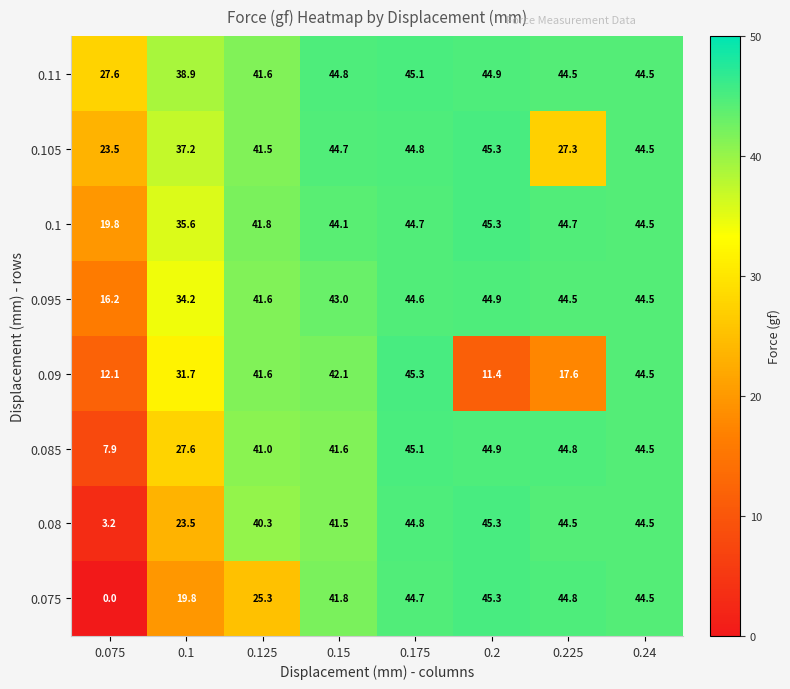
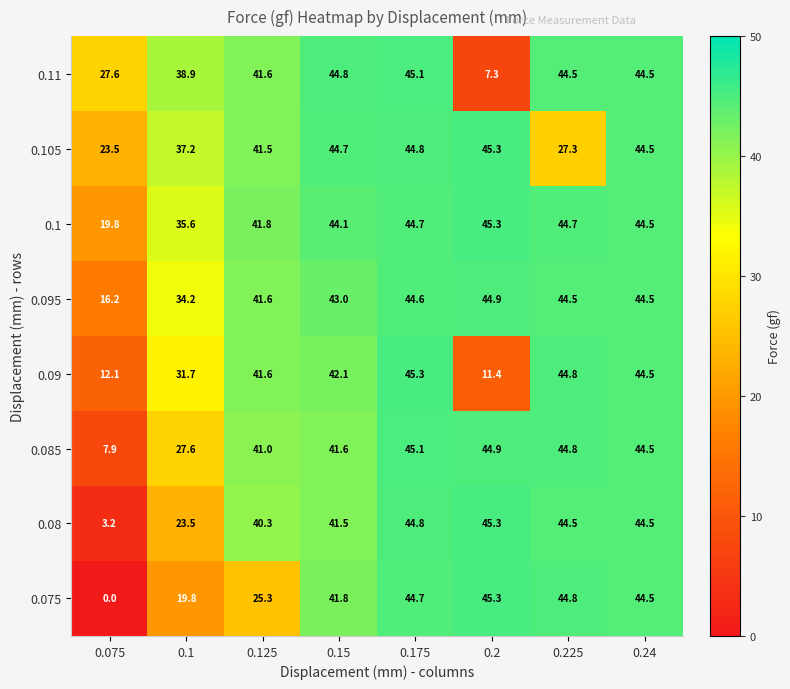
0.11, 0.2: 44.9 -> 7.3
0.09, 0.225: 17.6 -> 44.8
